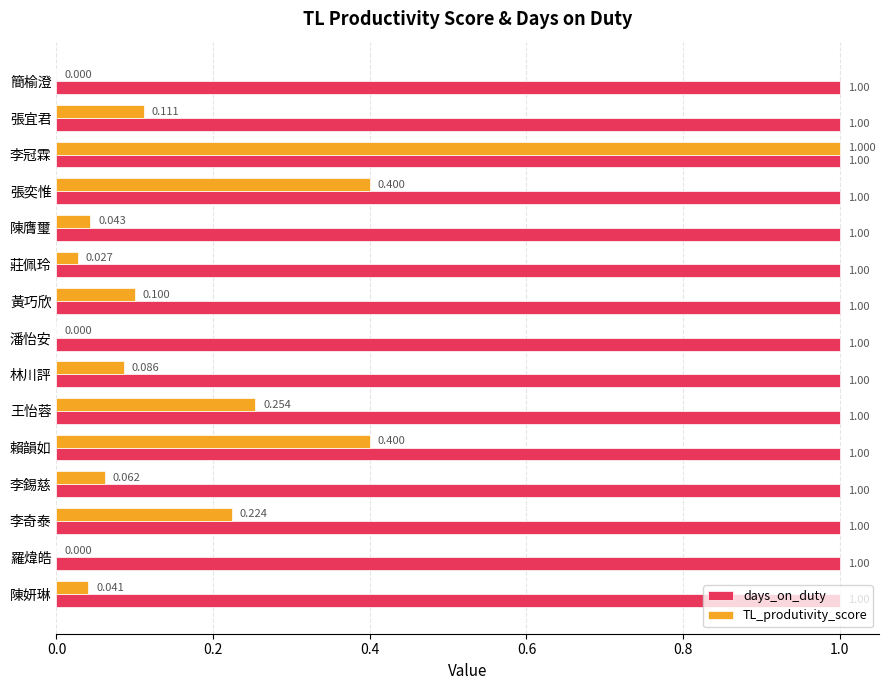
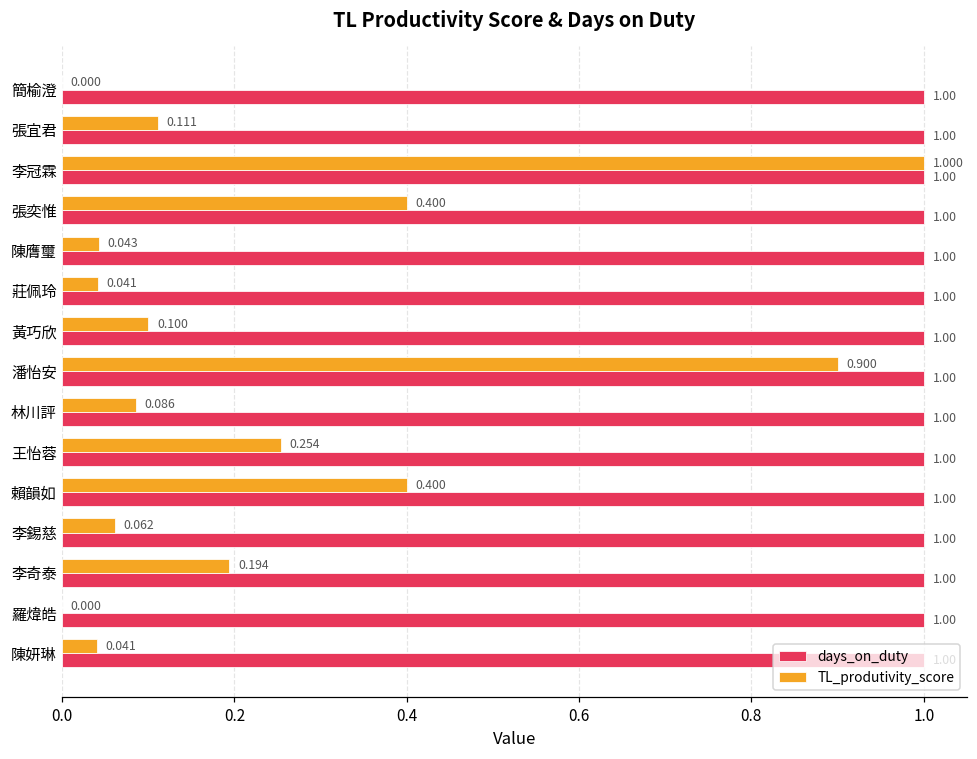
TL_produtivity_score, 莊佩玲: 0.027 -> 0.041
TL_produtivity_score, 潘怡安: 0.000 -> 0.900
TL_produtivity_score, 李奇泰: 0.224 -> 0.194
